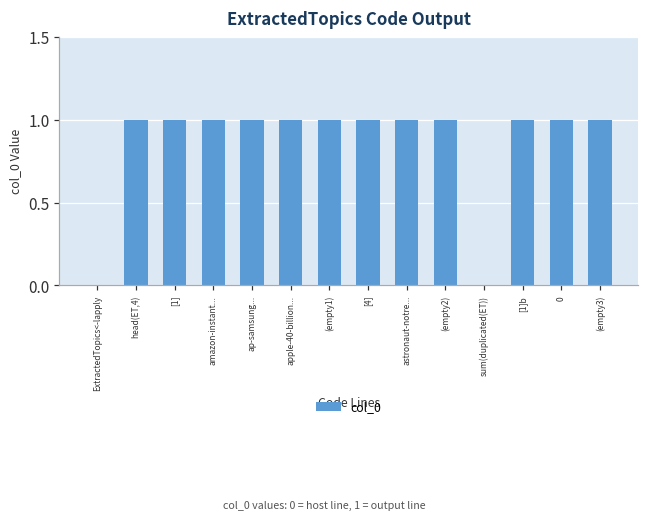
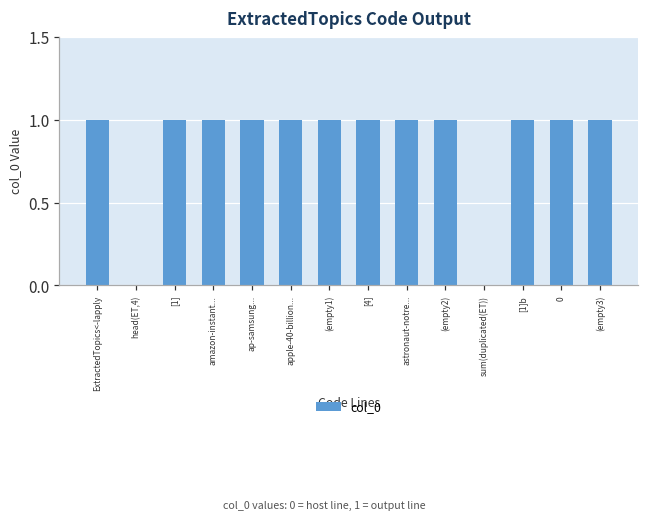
ExtractedTopics<-lapply: 0 -> 1
head(ET,4): 1 -> 0
